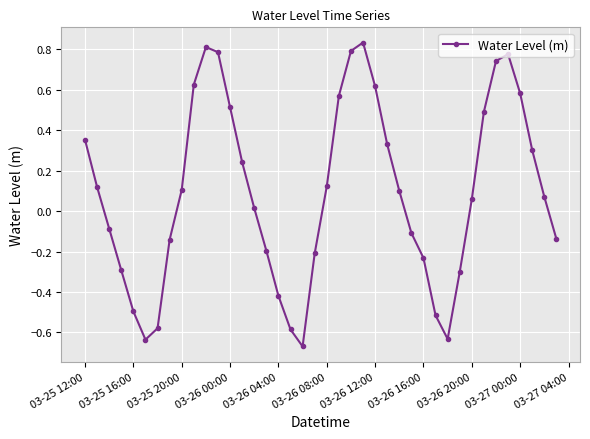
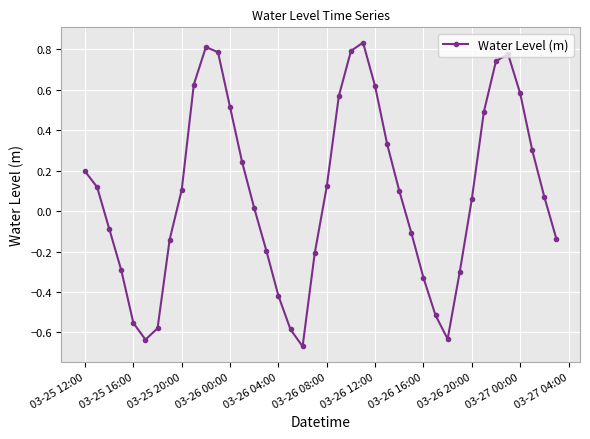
03-25 12:00: 0.35 -> 0.20
03-25 16:00: -0.50 -> -0.55
03-26 16:00: -0.23 -> -0.33
